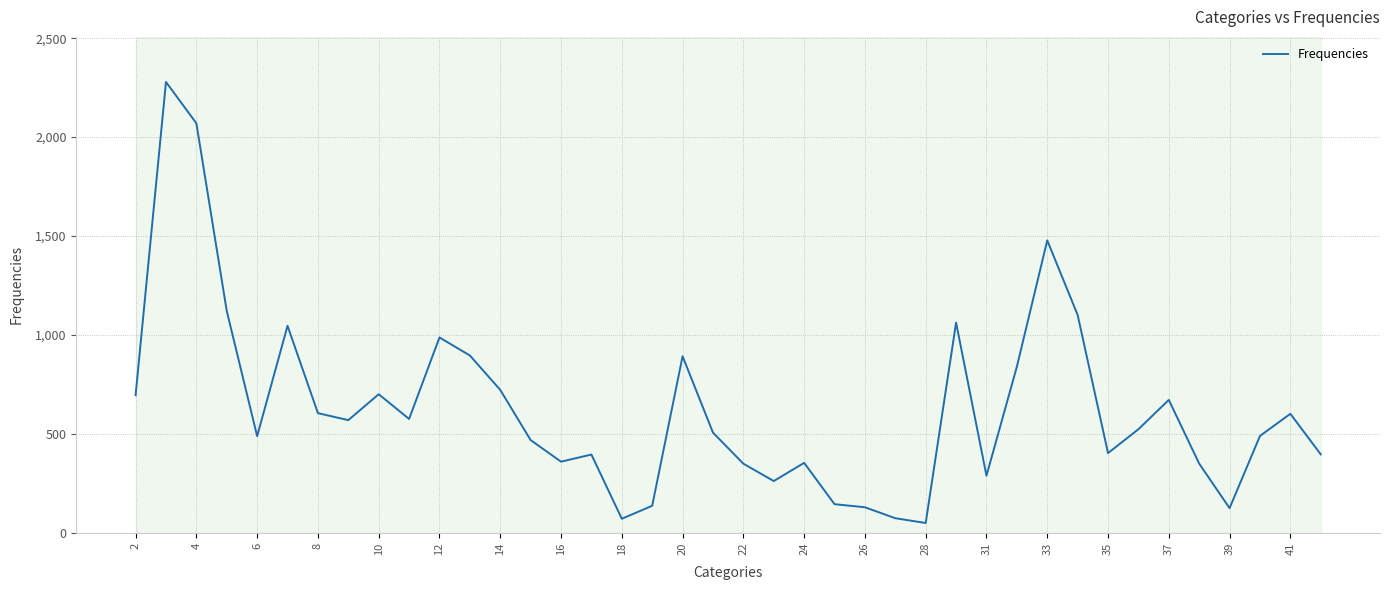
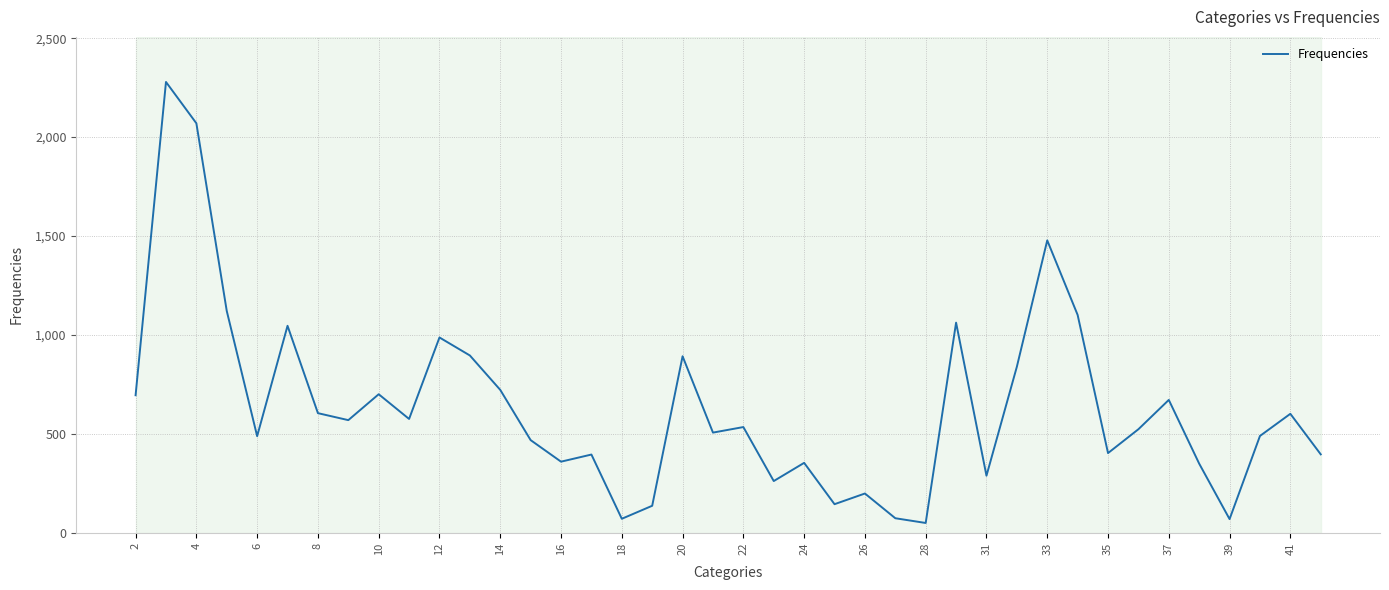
22: 350 -> 530
26: 130 -> 200
39: 120 -> 70
